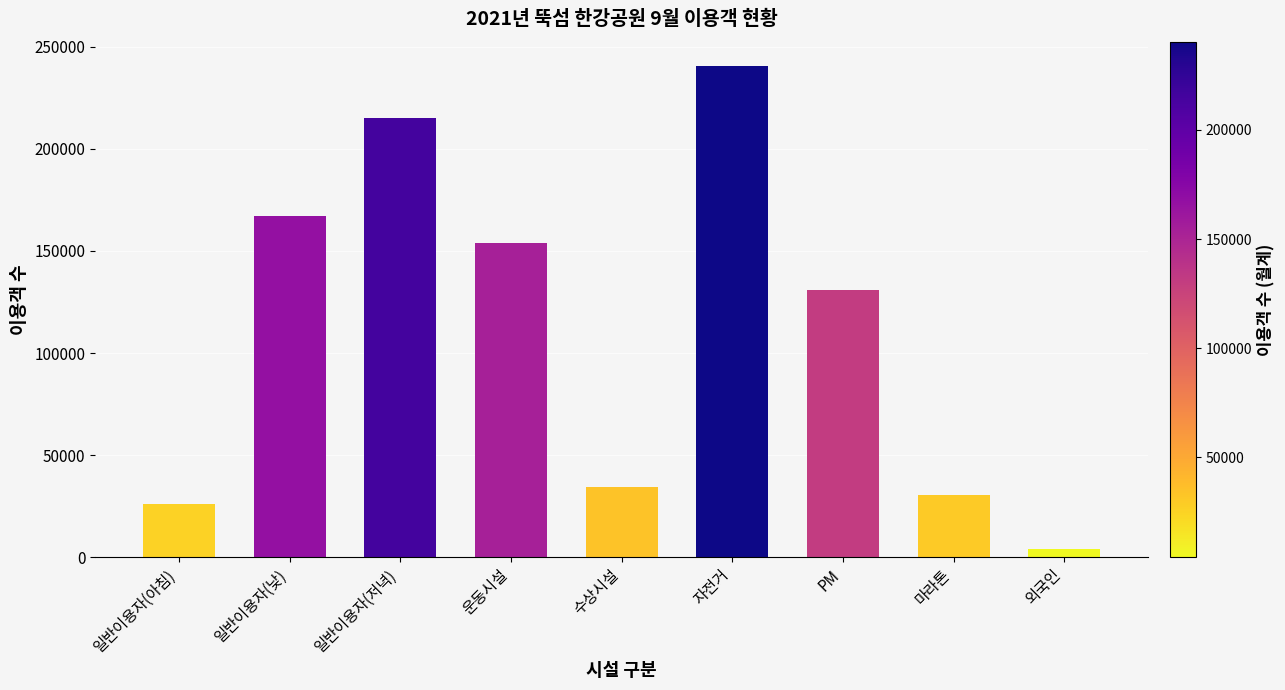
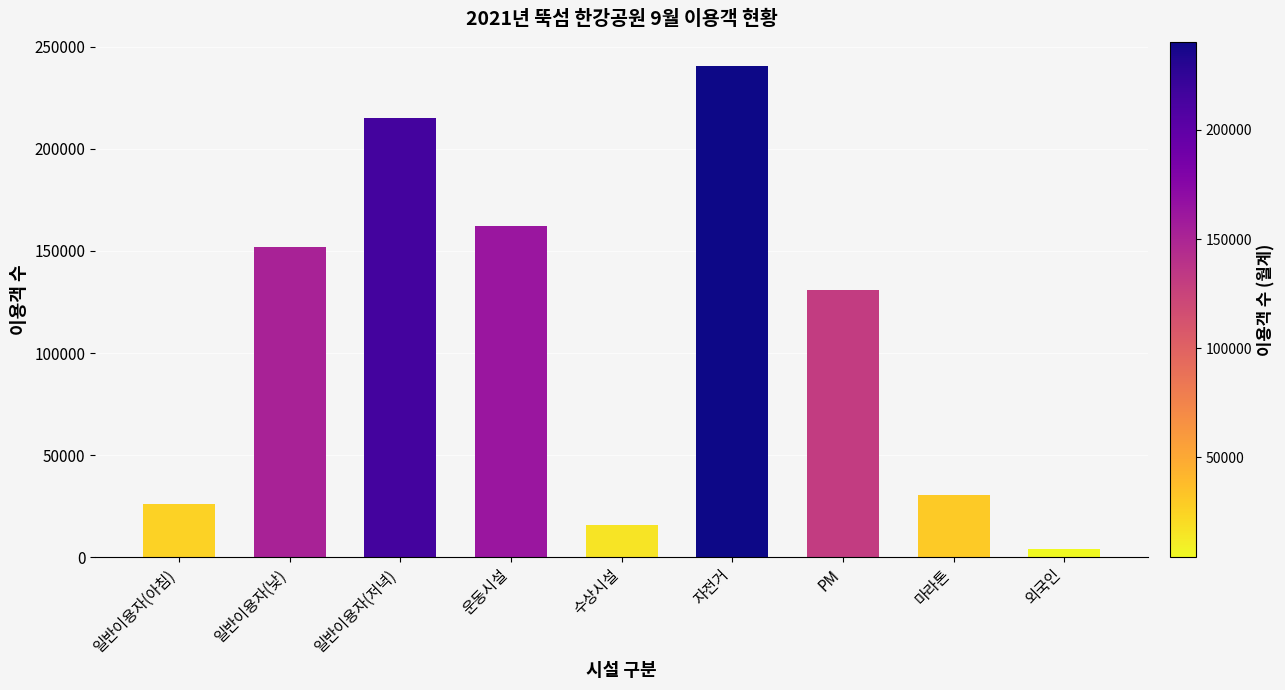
일반이용자(낮): 167000 -> 152000
운동시설: 154000 -> 162000
수상시설: 34000 -> 16000
